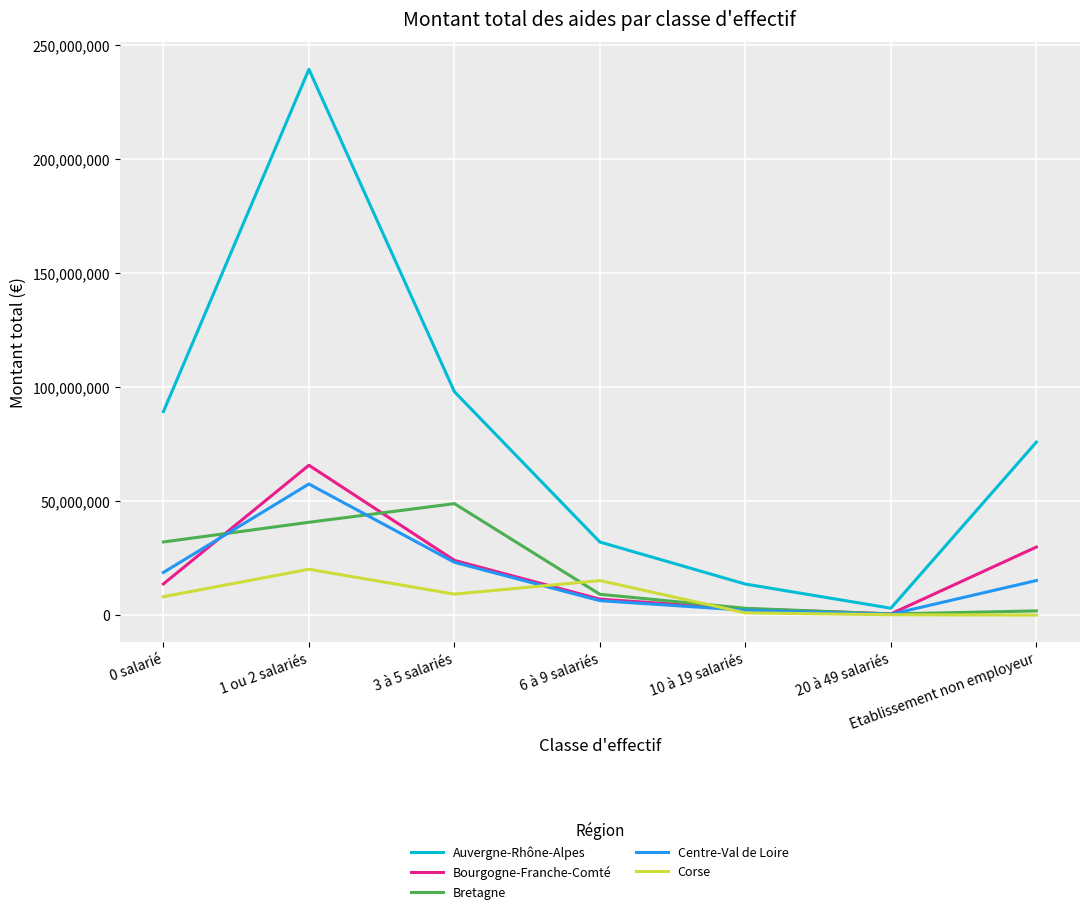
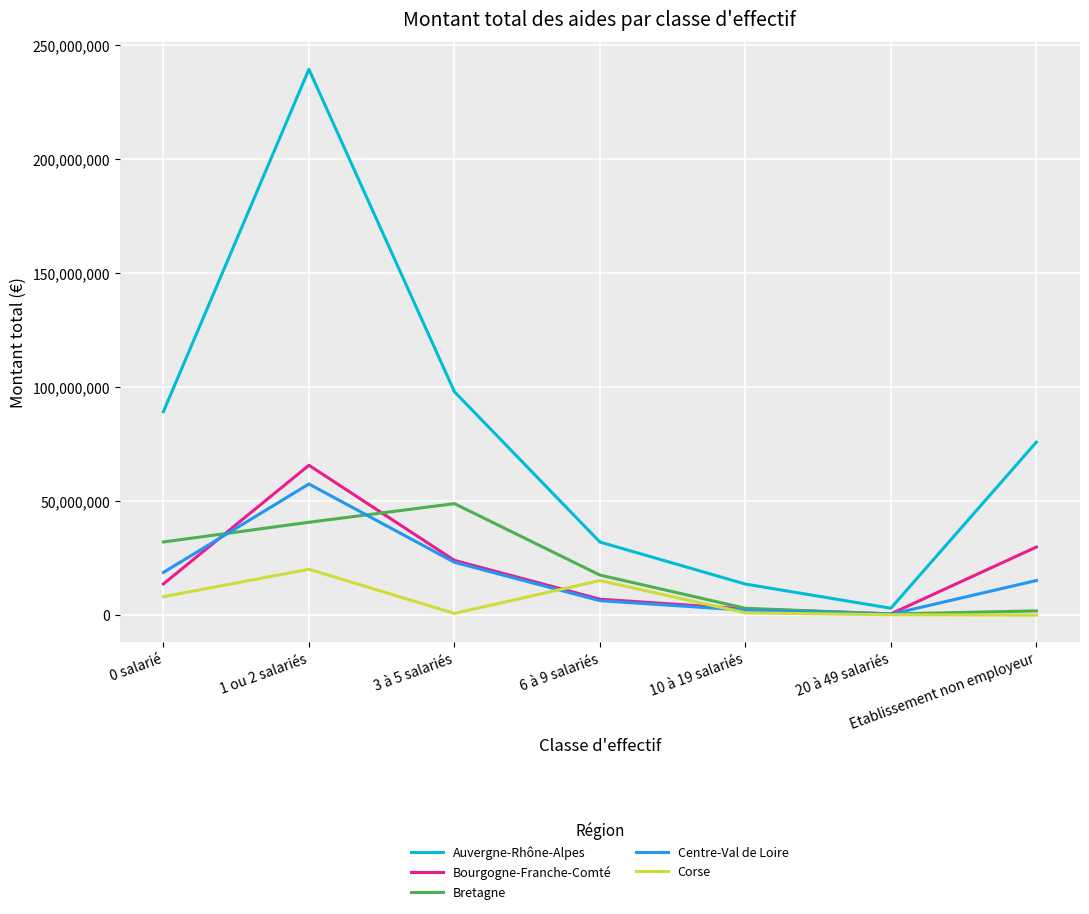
Corse, 3 à 5 salariés: 9,000,000 -> 1,000,000
Bretagne, 6 à 9 salariés: 9,000,000 -> 18,000,000
